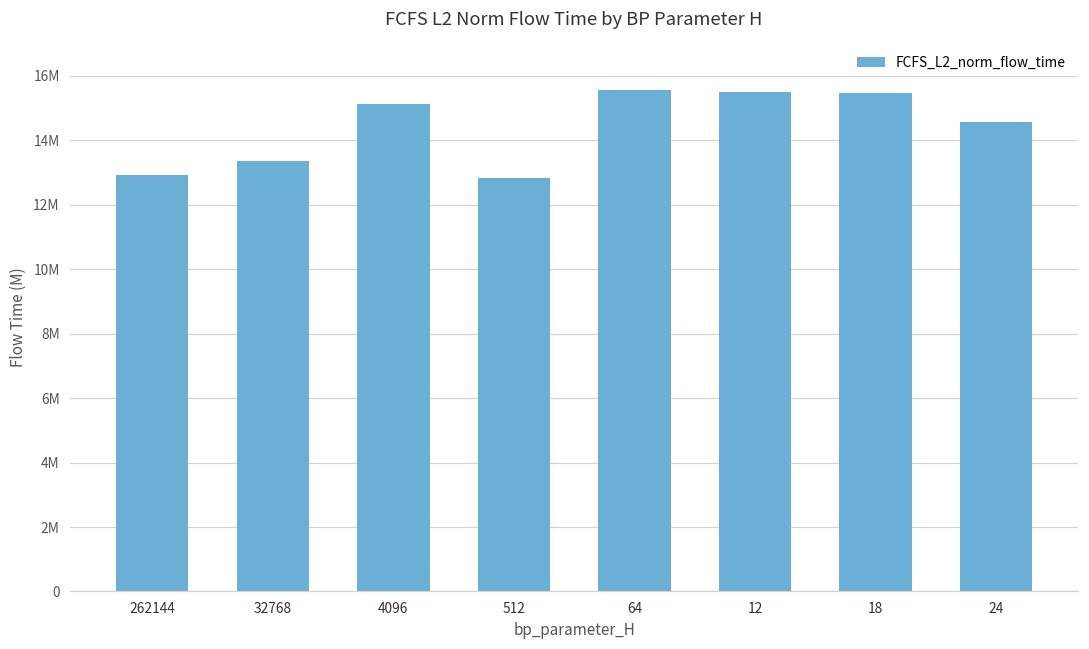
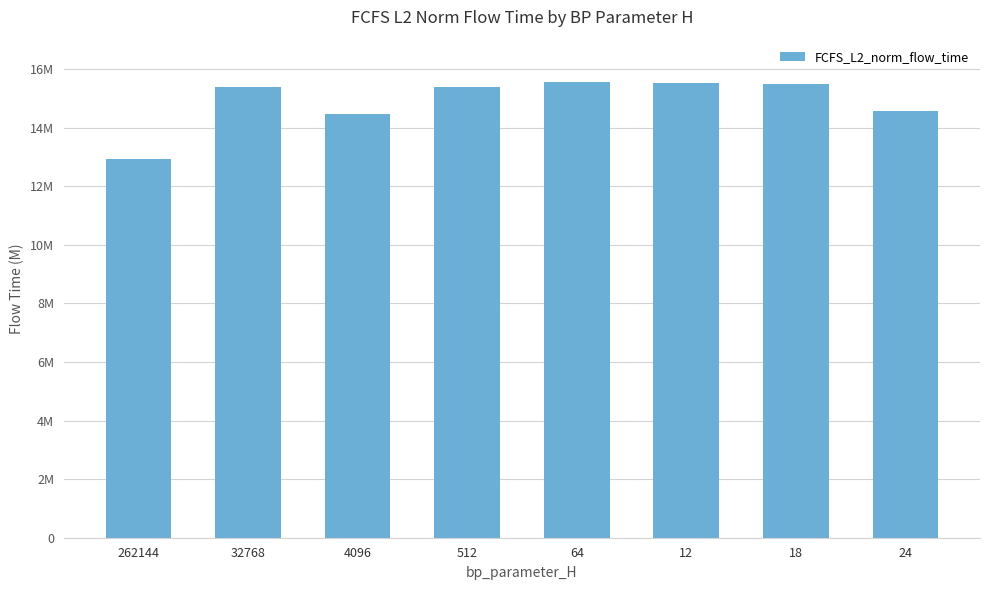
32768: 13400000 -> 15400000
4096: 15100000 -> 14500000
512: 12800000 -> 15400000
